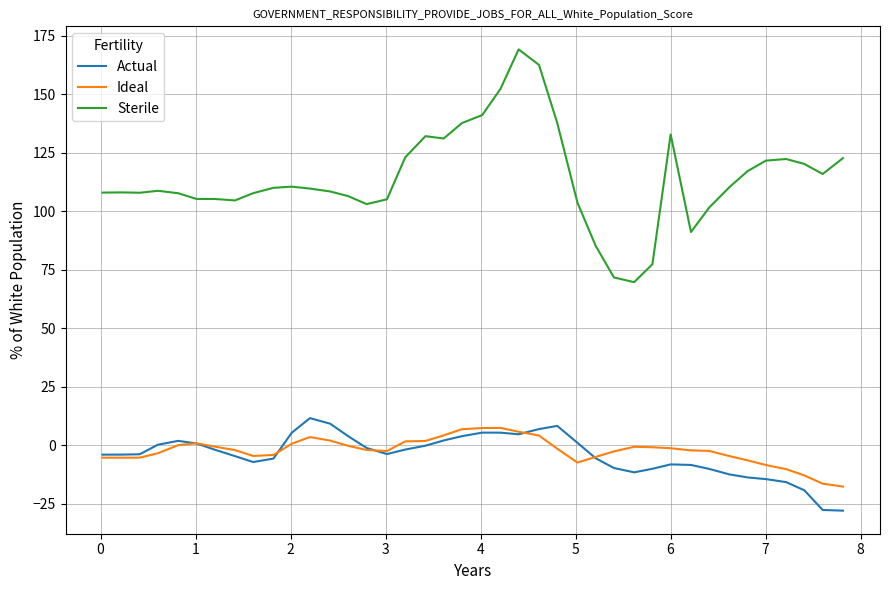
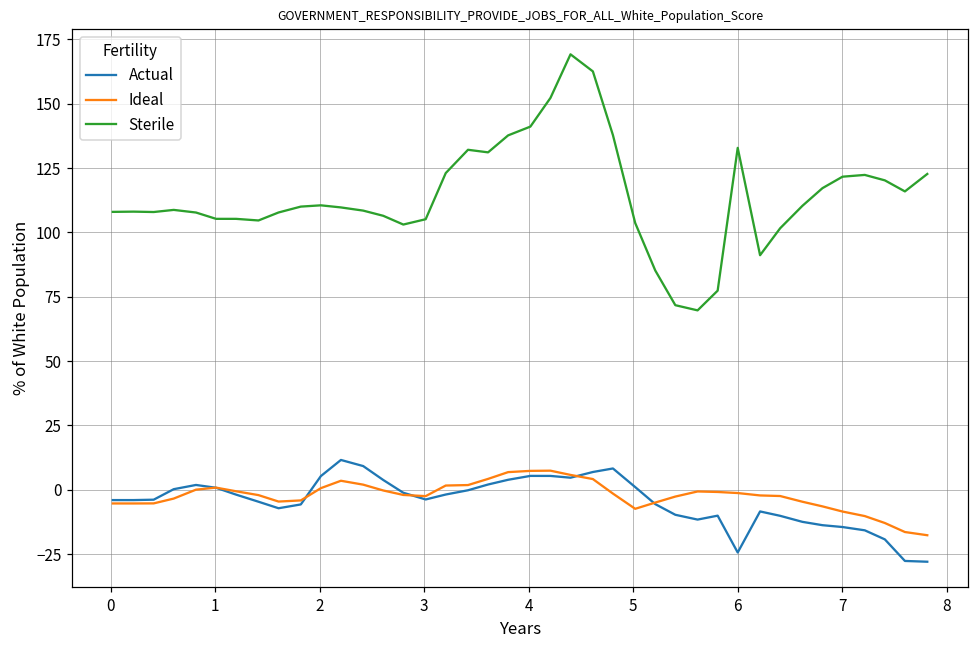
Actual, 6: -8 -> -24
